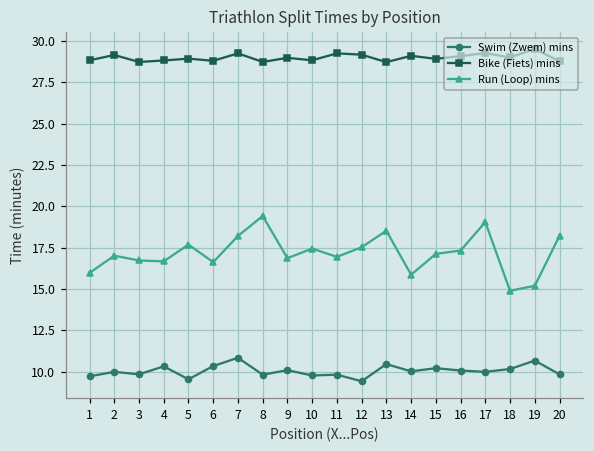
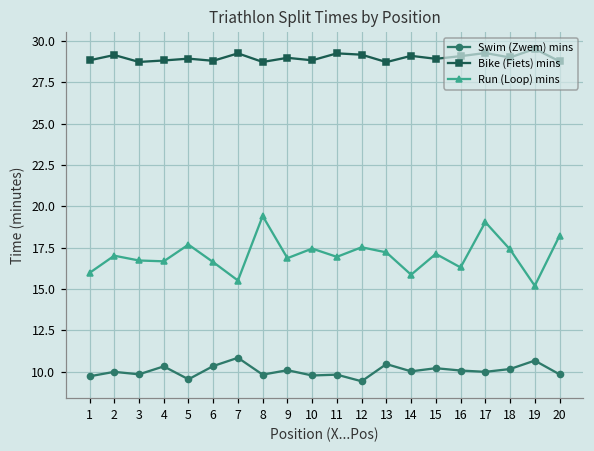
Run (Loop) mins, 7: 18.2 -> 15.5
Run (Loop) mins, 13: 18.5 -> 17.2
Run (Loop) mins, 16: 17.3 -> 16.3
Run (Loop) mins, 18: 14.9 -> 17.4
